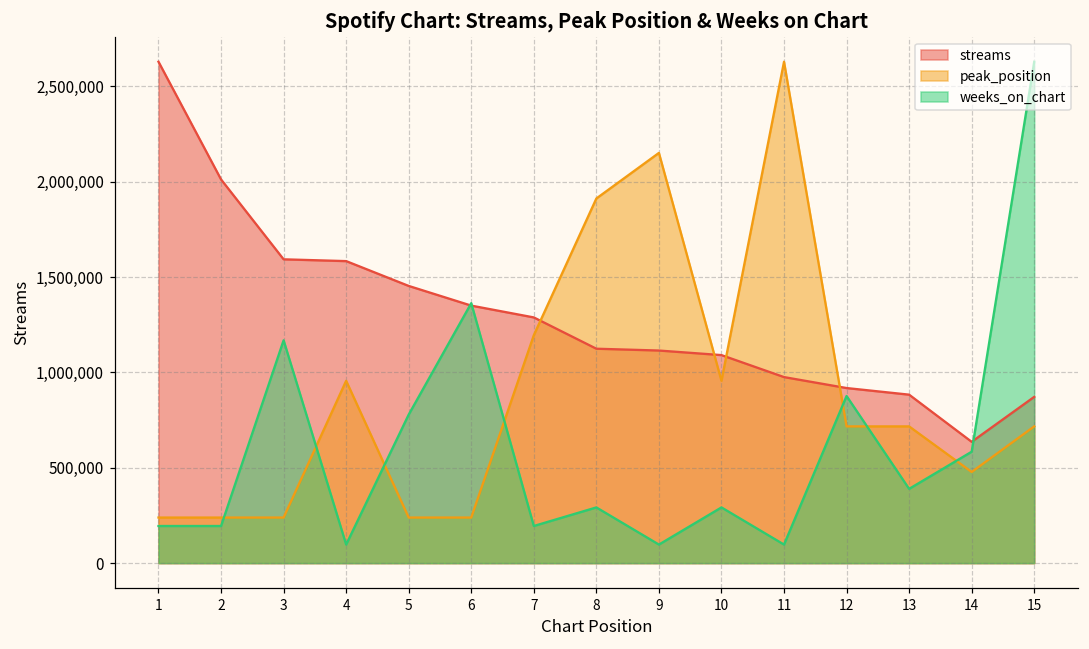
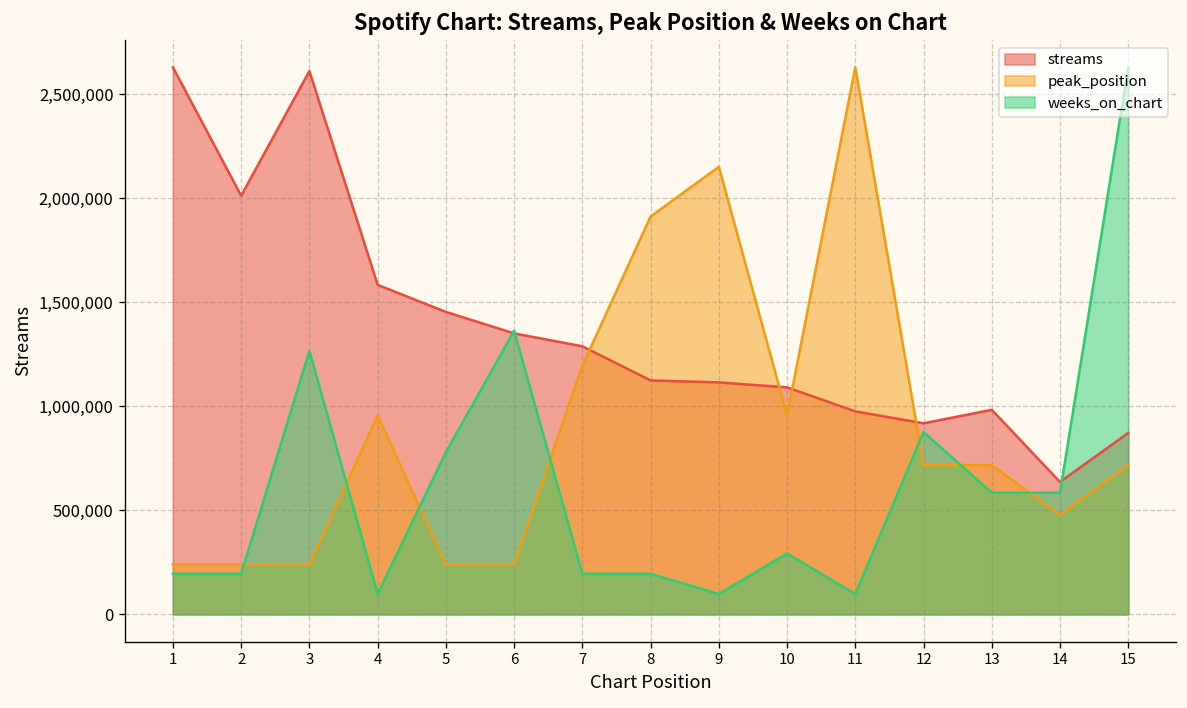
streams, 3: 1,590,000 -> 2,610,000
weeks_on_chart, 3: 1,170,000 -> 1,270,000
weeks_on_chart, 8: 290,000 -> 190,000
streams, 13: 880,000 -> 980,000
weeks_on_chart, 13: 390,000 -> 580,000
